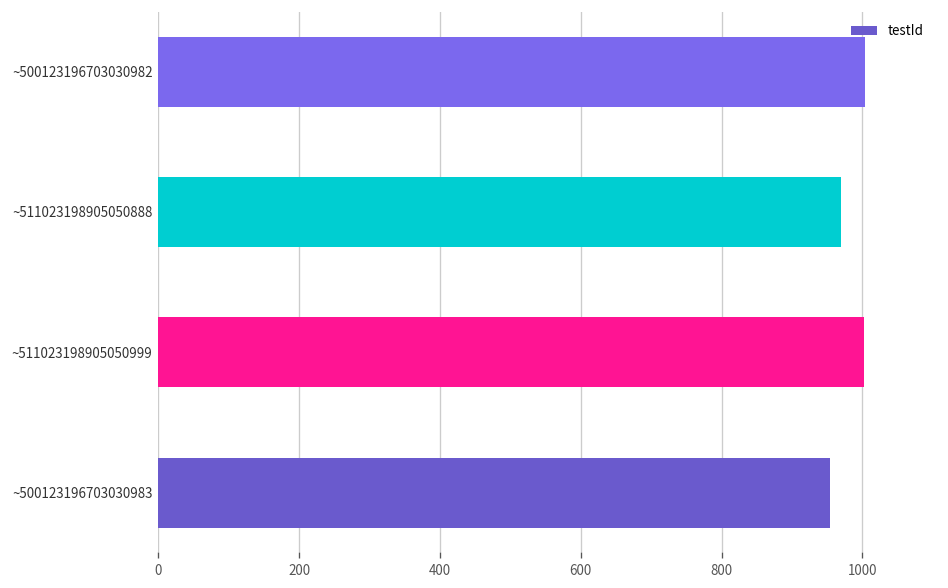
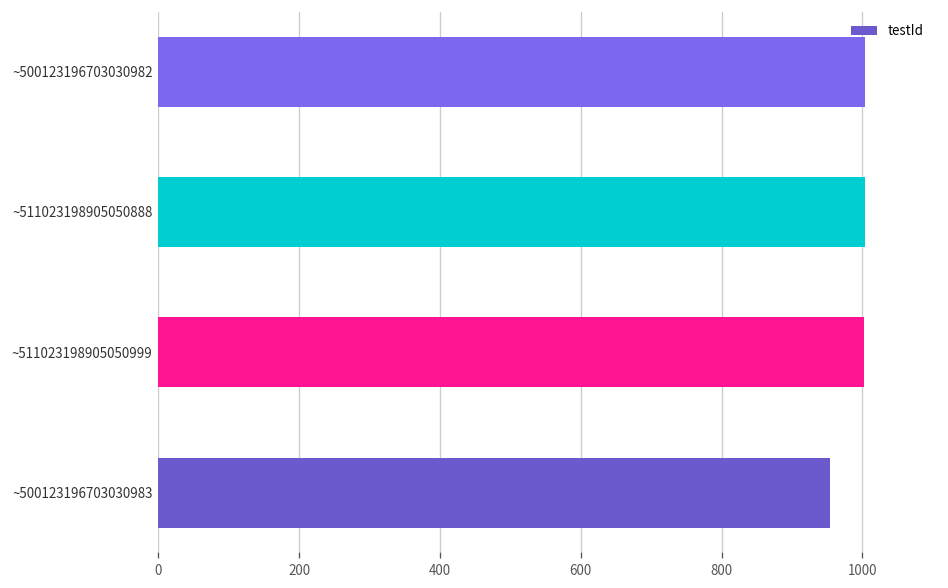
~511023198905050888: 970 -> 1000
